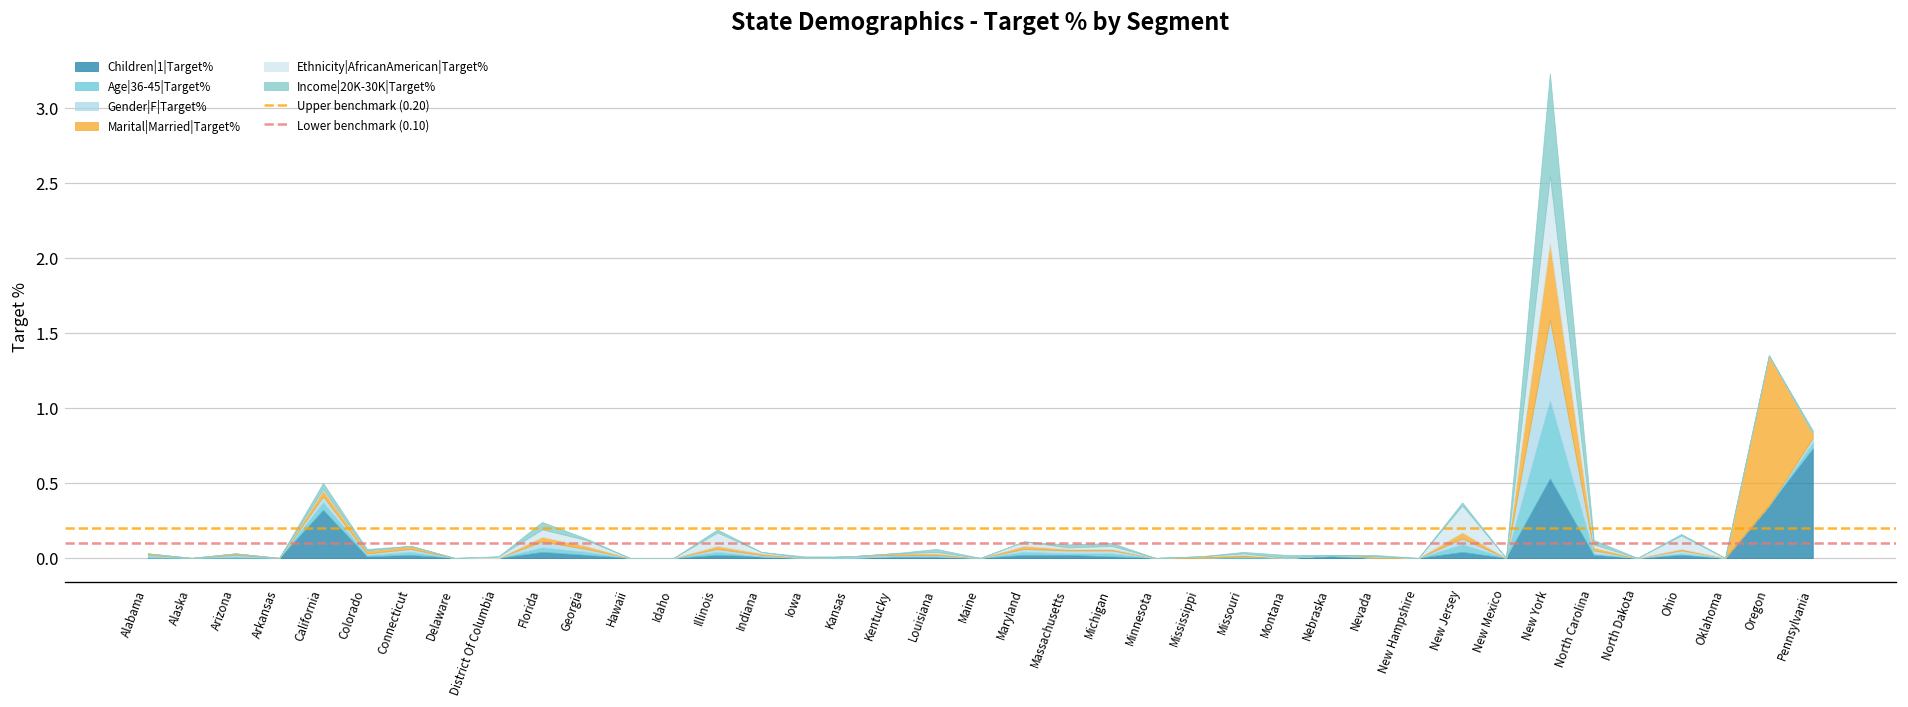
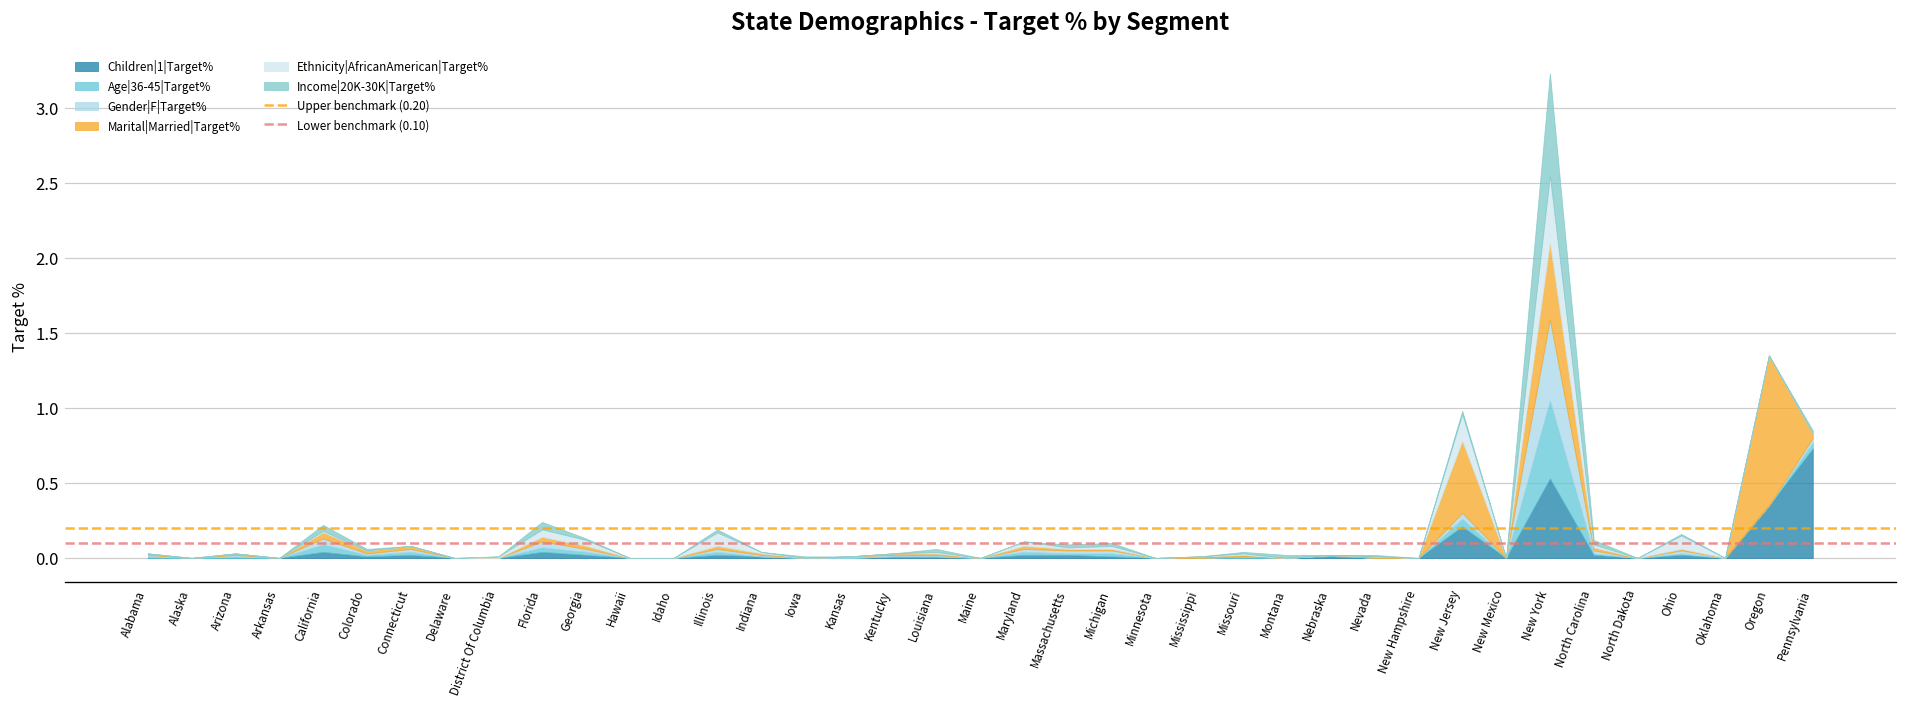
Children|1|Target%, California: 0.32 -> 0.04
Children|1|Target%, New Jersey: 0.04 -> 0.21
Marital|Married|Target%, New Jersey: 0.04 -> 0.48
